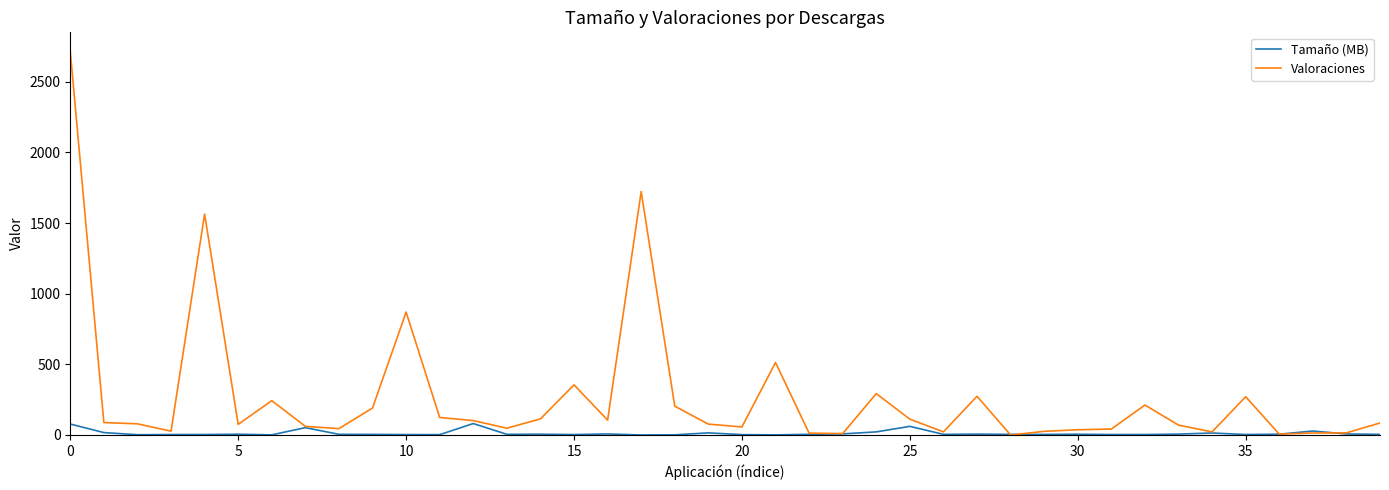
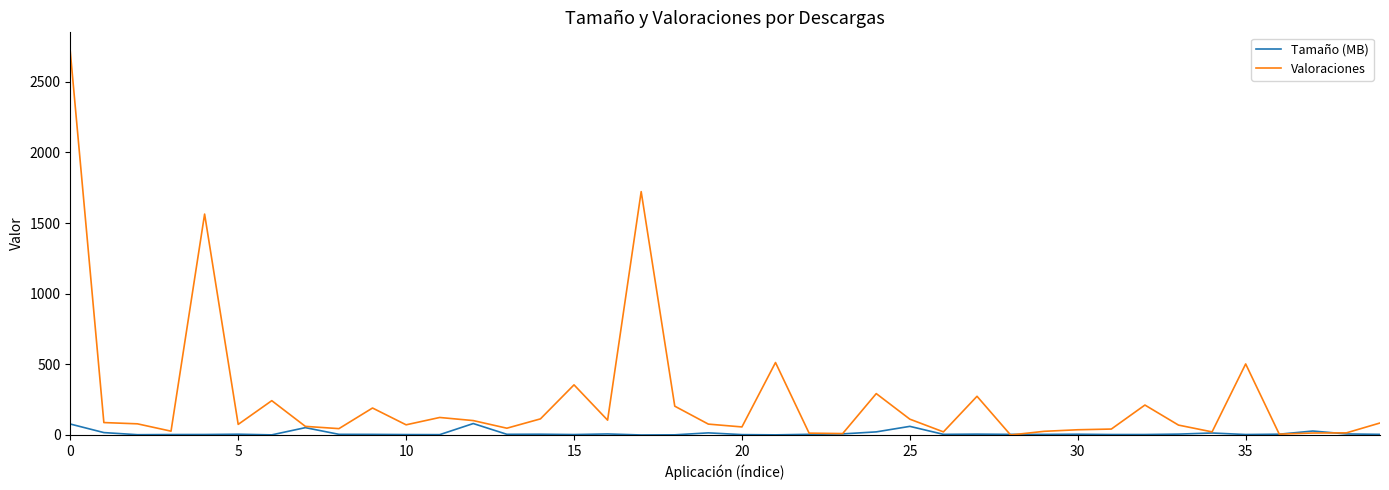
Valoraciones, 10: 870 -> 70
Valoraciones, 35: 270 -> 500
